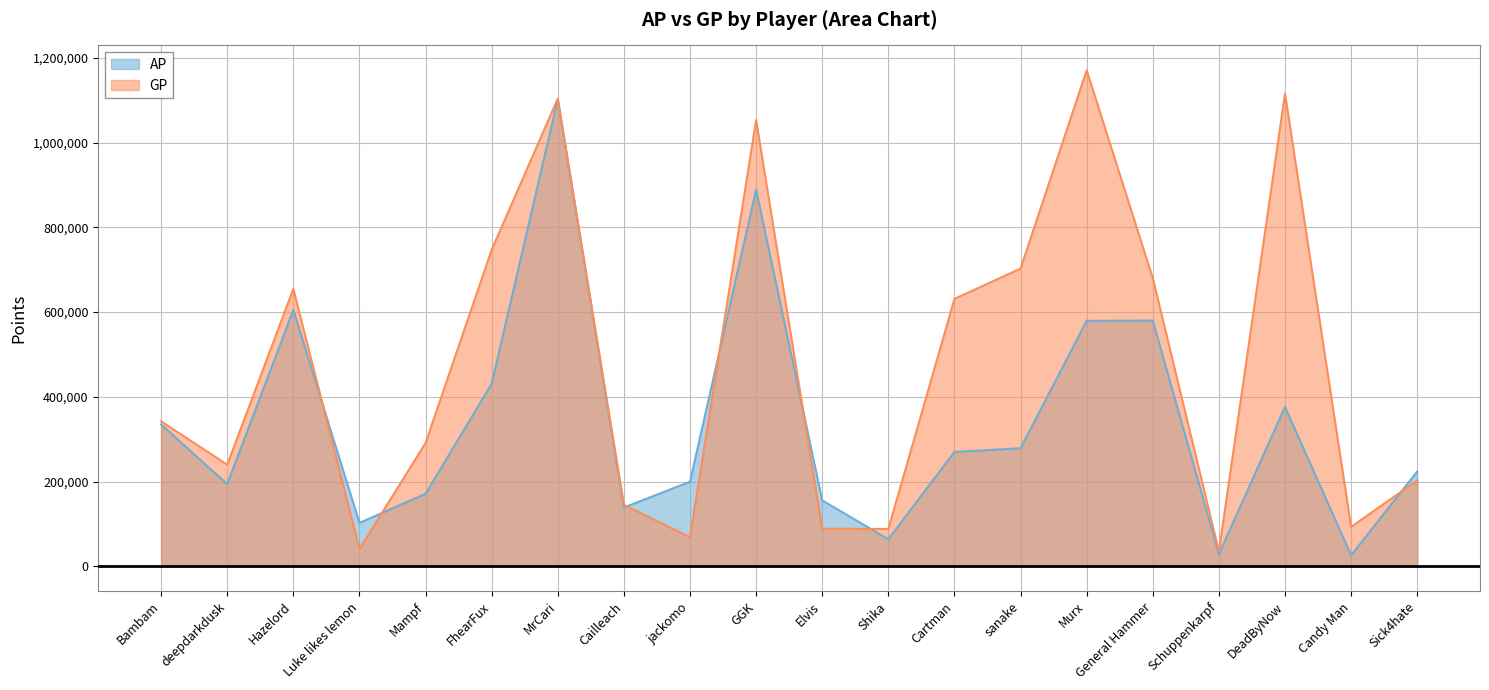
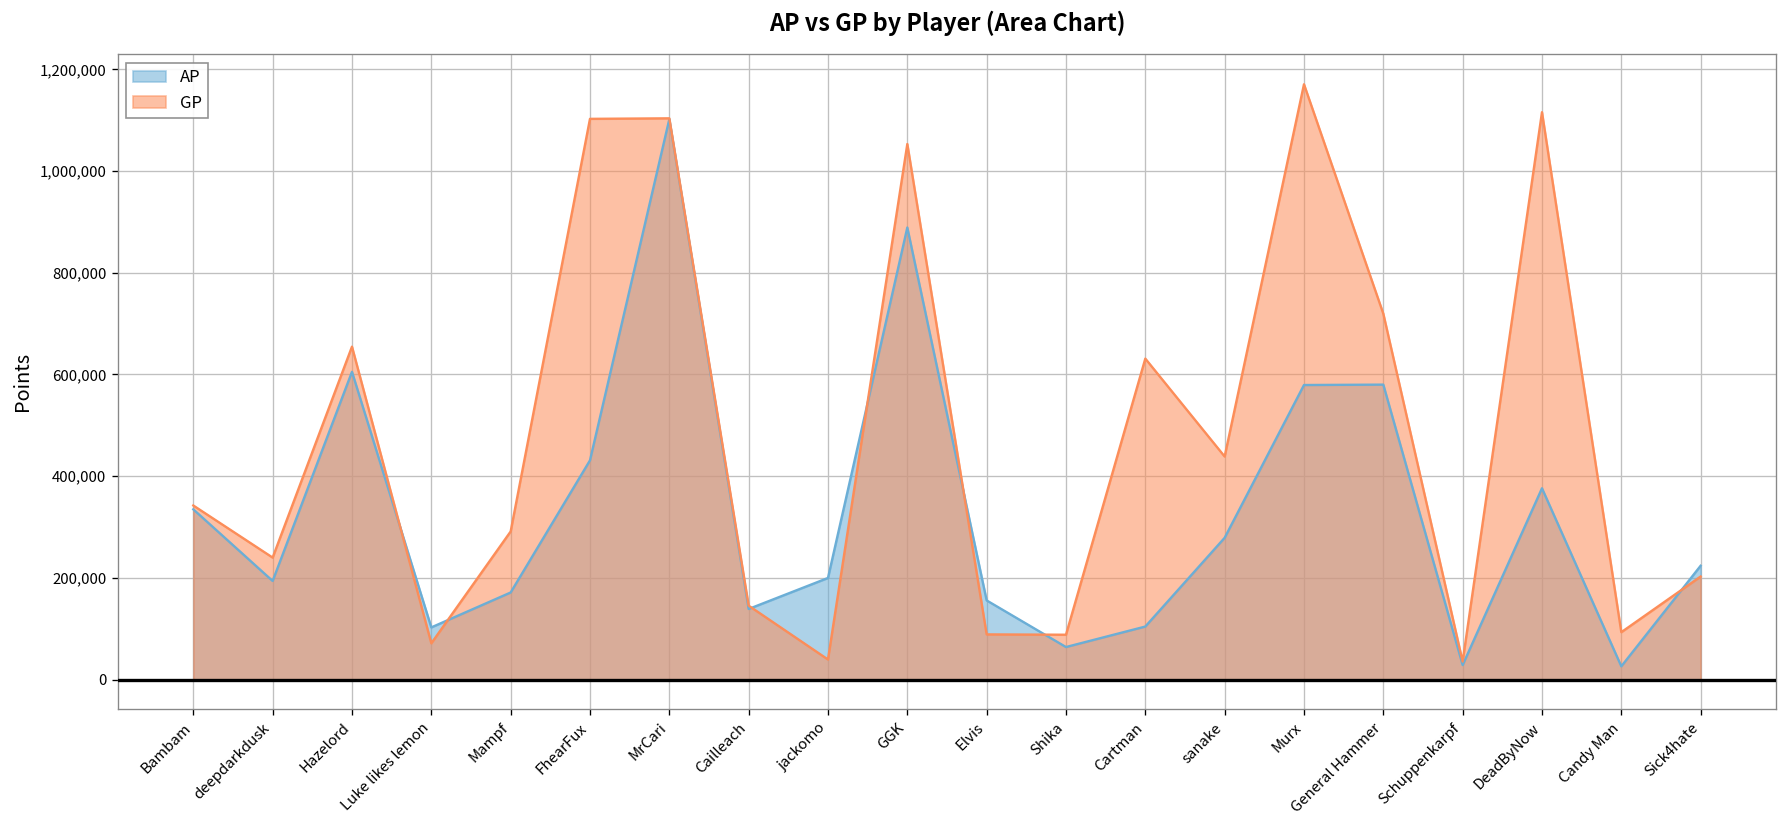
GP, Luke likes lemon: 40,000 -> 70,000
GP, FhearFux: 750,000 -> 1,100,000
GP, jackomo: 70,000 -> 40,000
AP, Cartman: 270,000 -> 100,000
GP, sanake: 700,000 -> 440,000
GP, General Hammer: 680,000 -> 720,000
